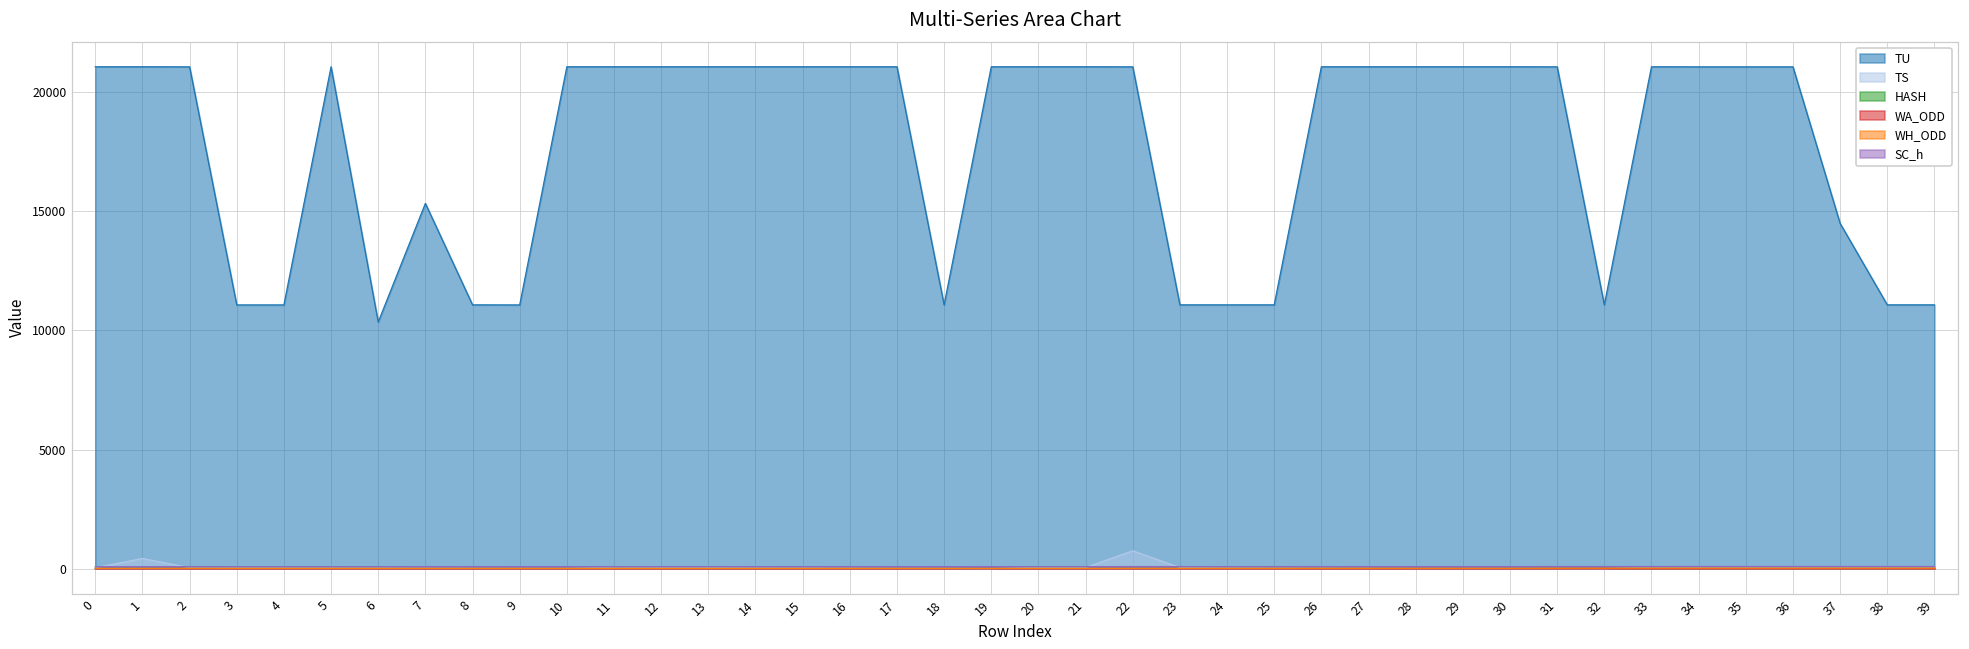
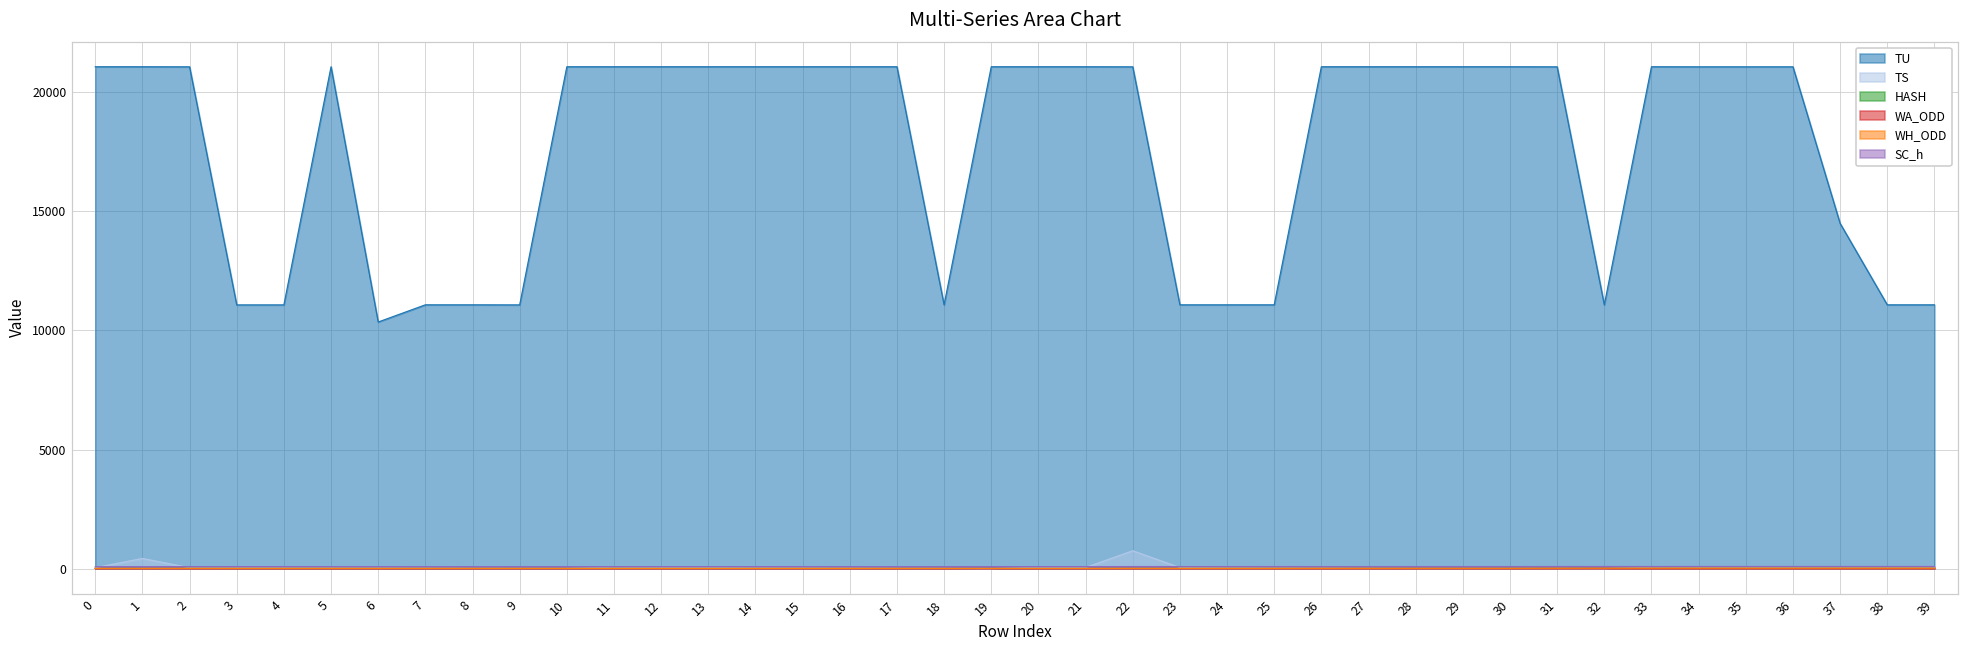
TU, 7: 15300 -> 11100
